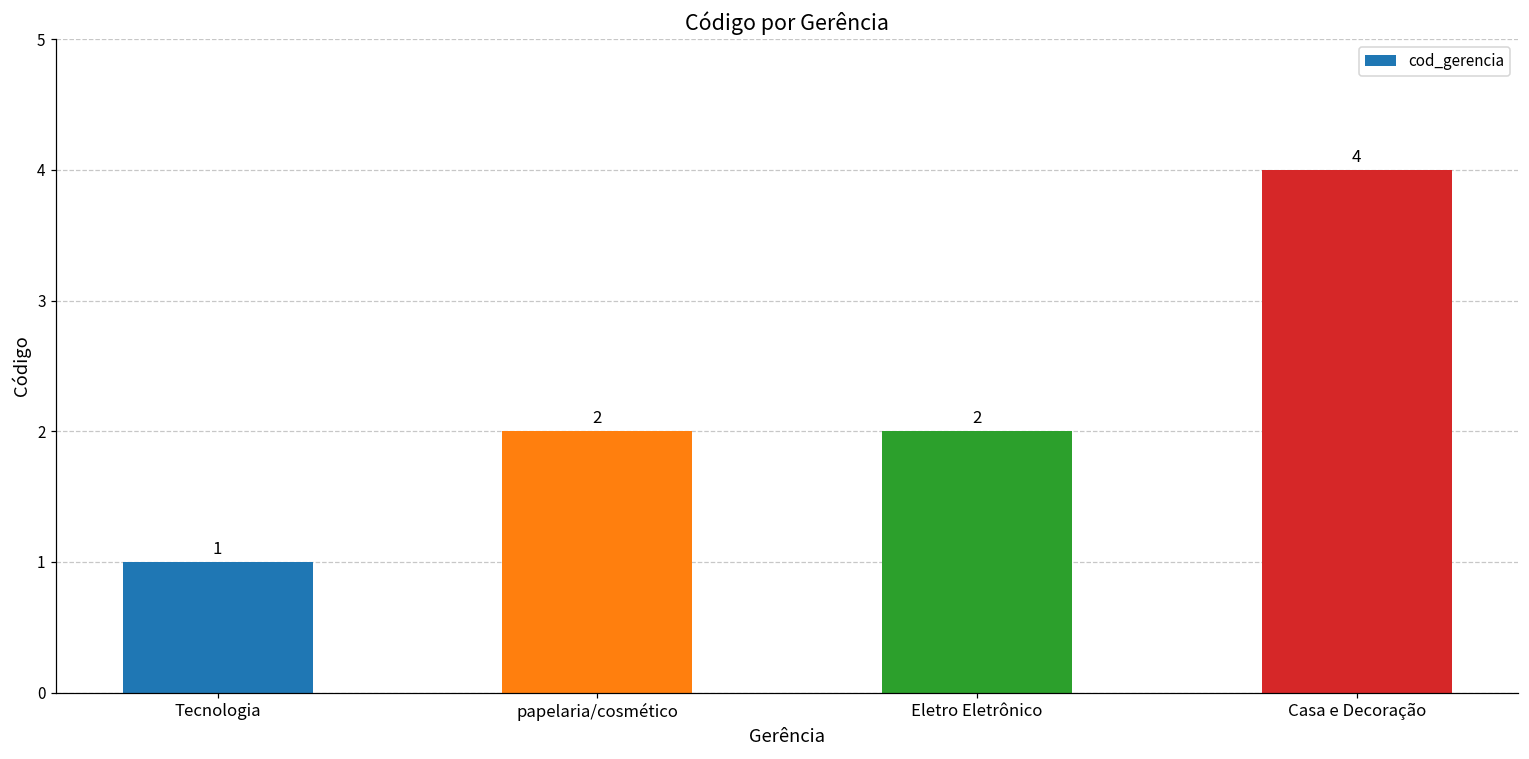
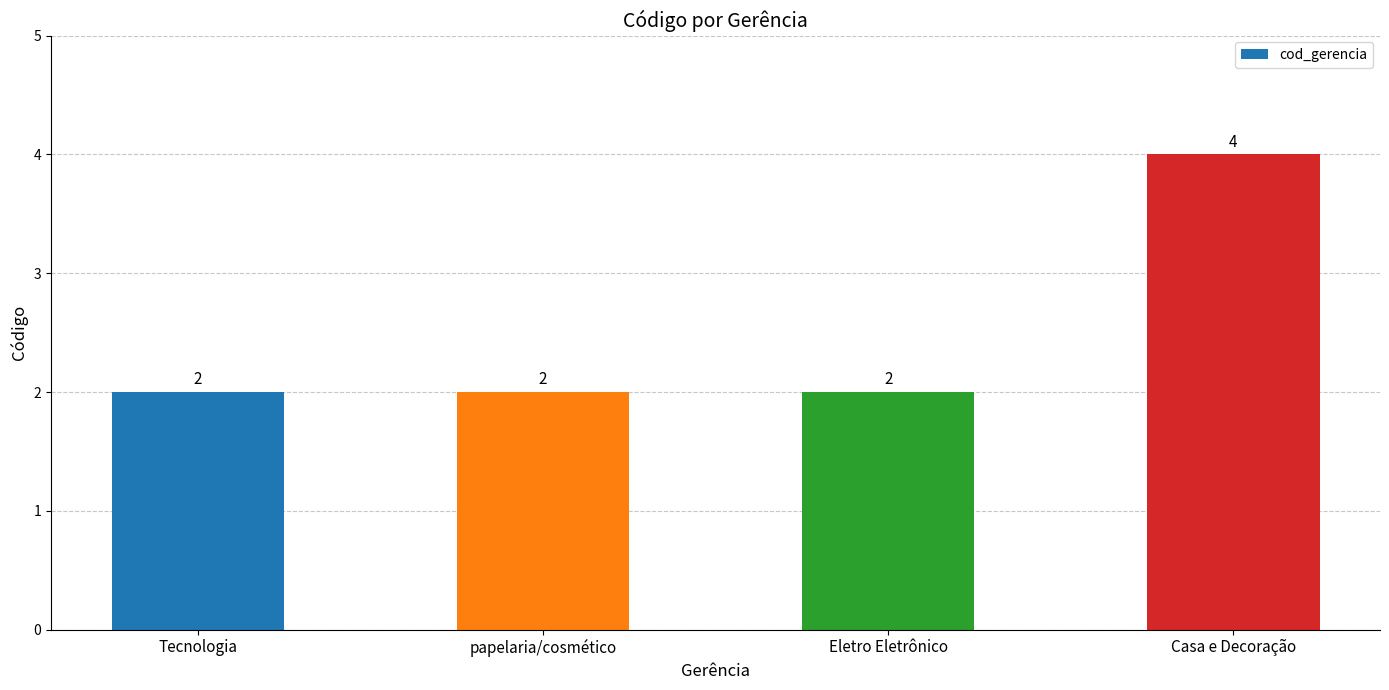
Tecnologia: 1 -> 2
